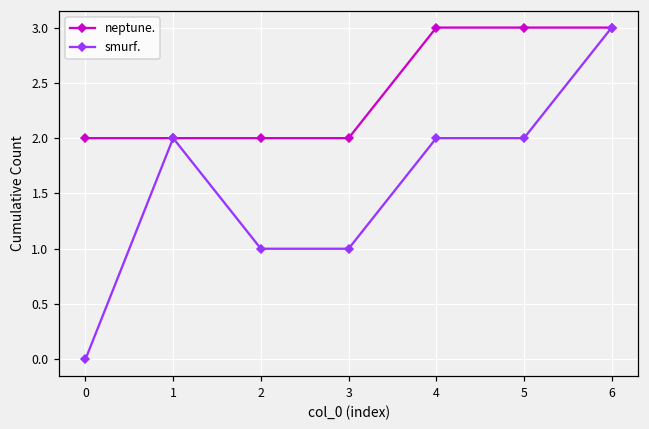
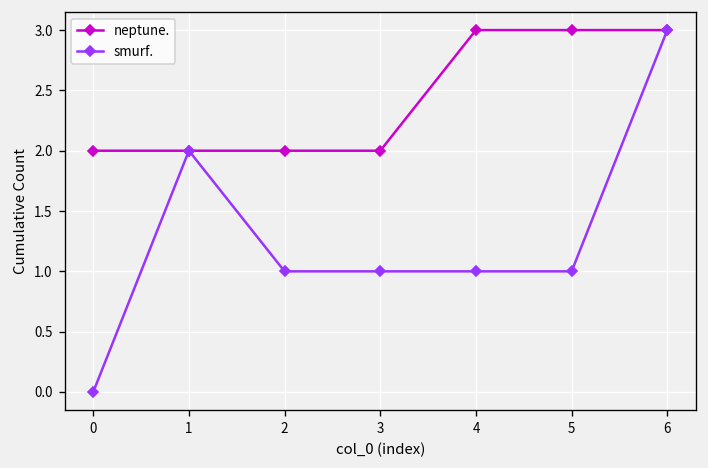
smurf., 4: 2 -> 1
smurf., 5: 2 -> 1
